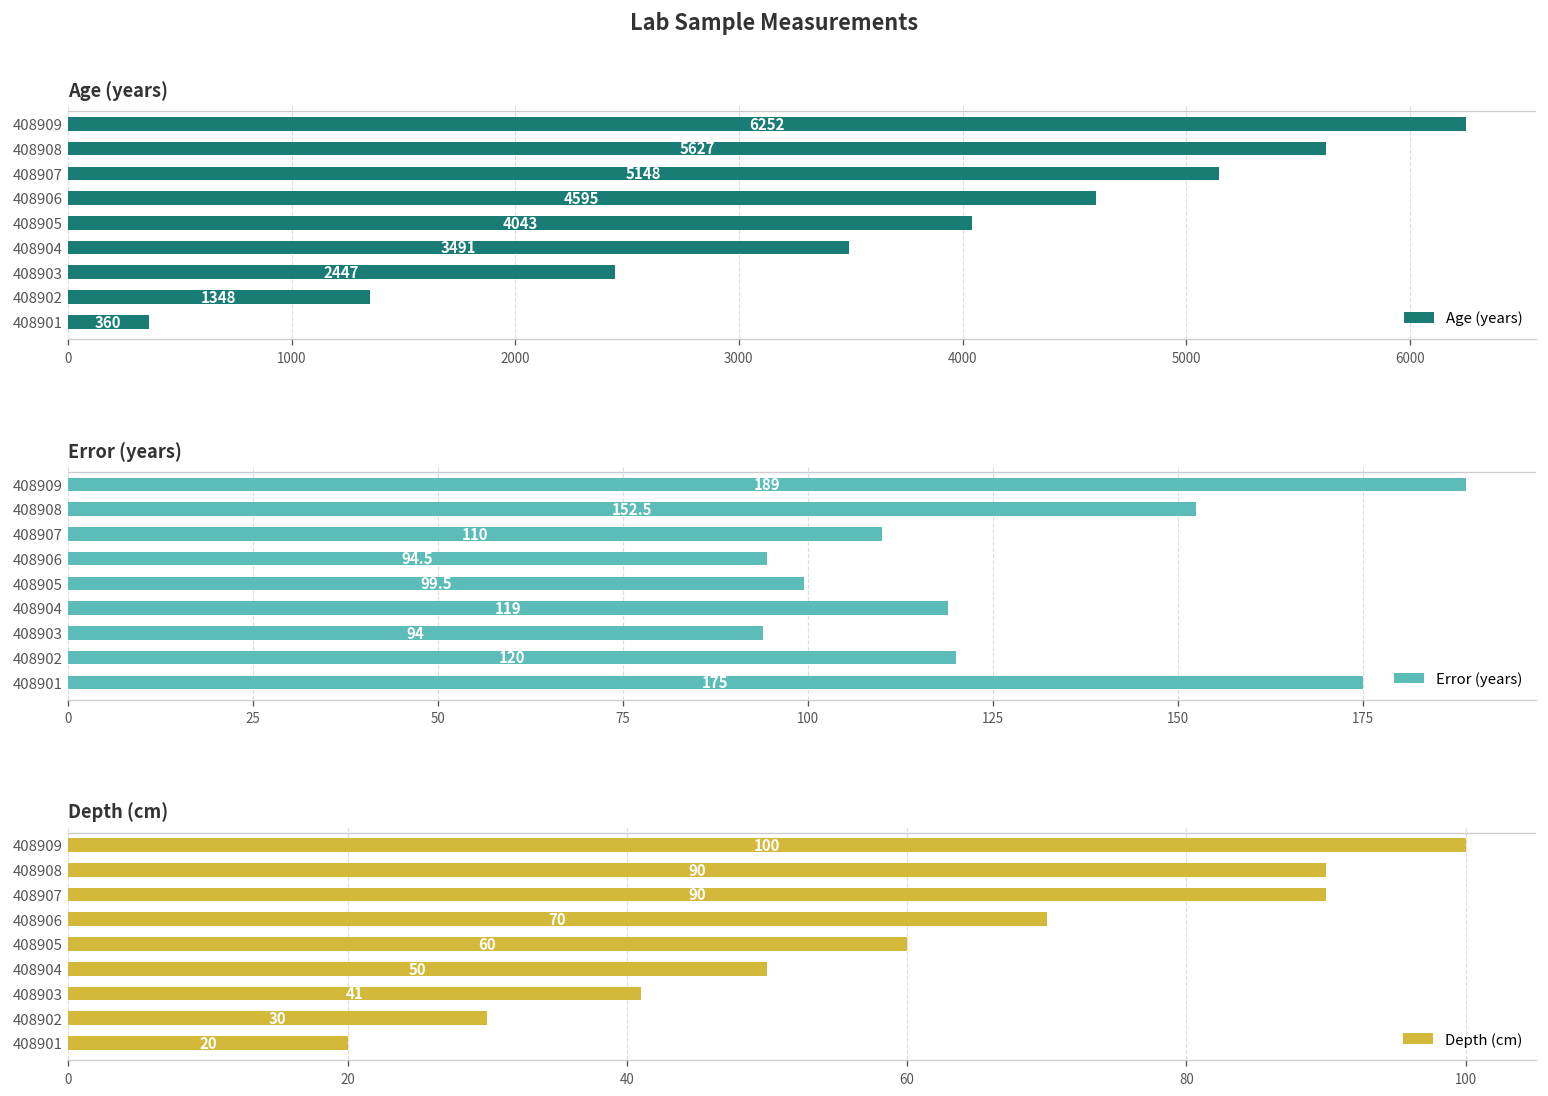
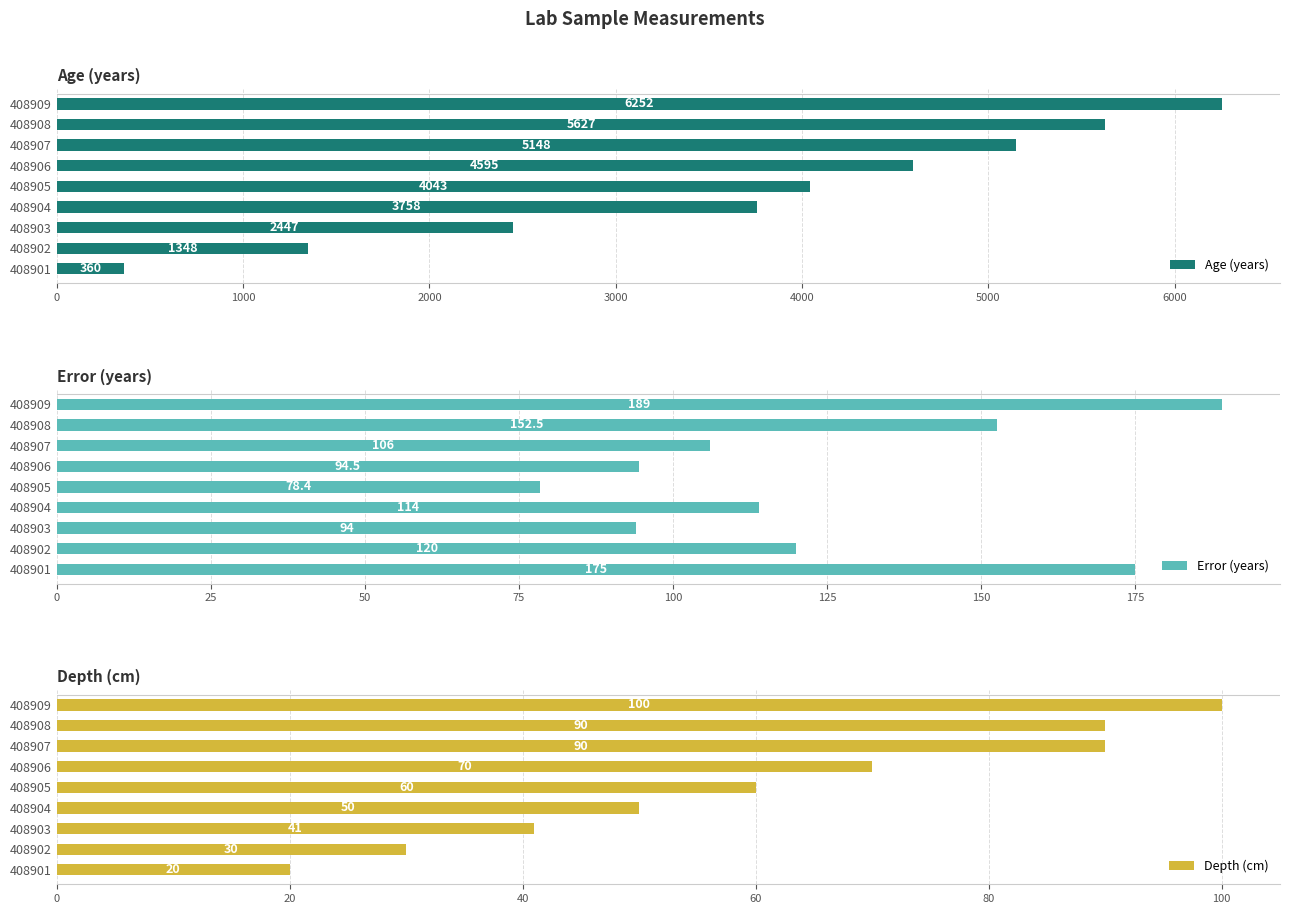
Age (years), 408904: 3491 -> 3758
Error (years), 408907: 110 -> 106
Error (years), 408905: 99.5 -> 78.4
Error (years), 408904: 119 -> 114
